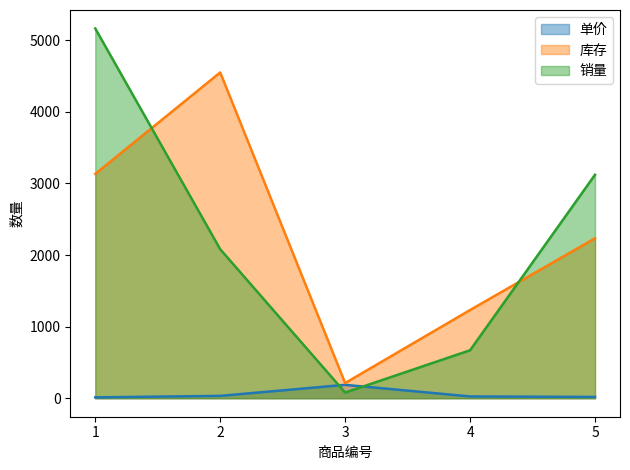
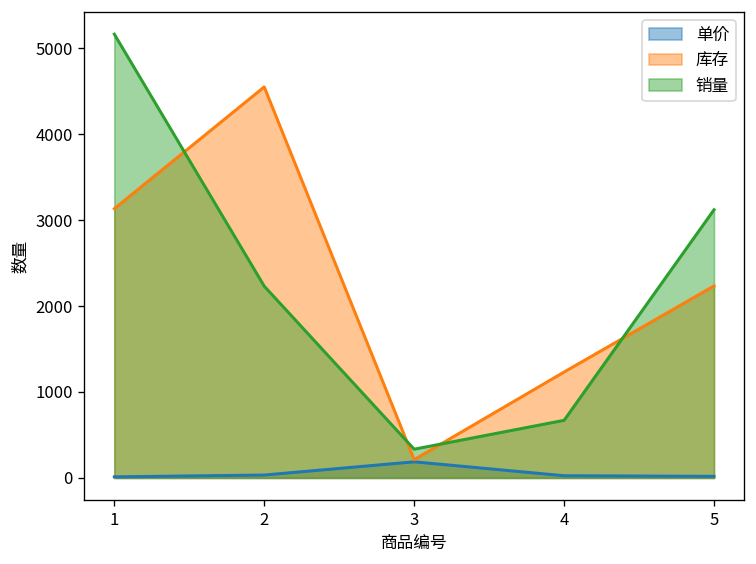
销量, 2: 2100 -> 2200
销量, 3: 100 -> 300
